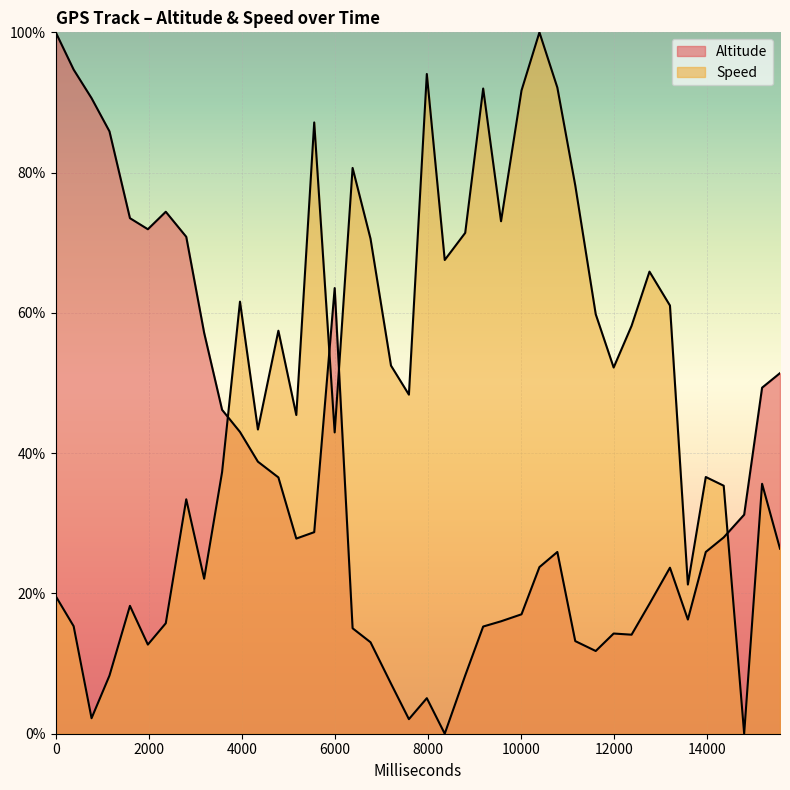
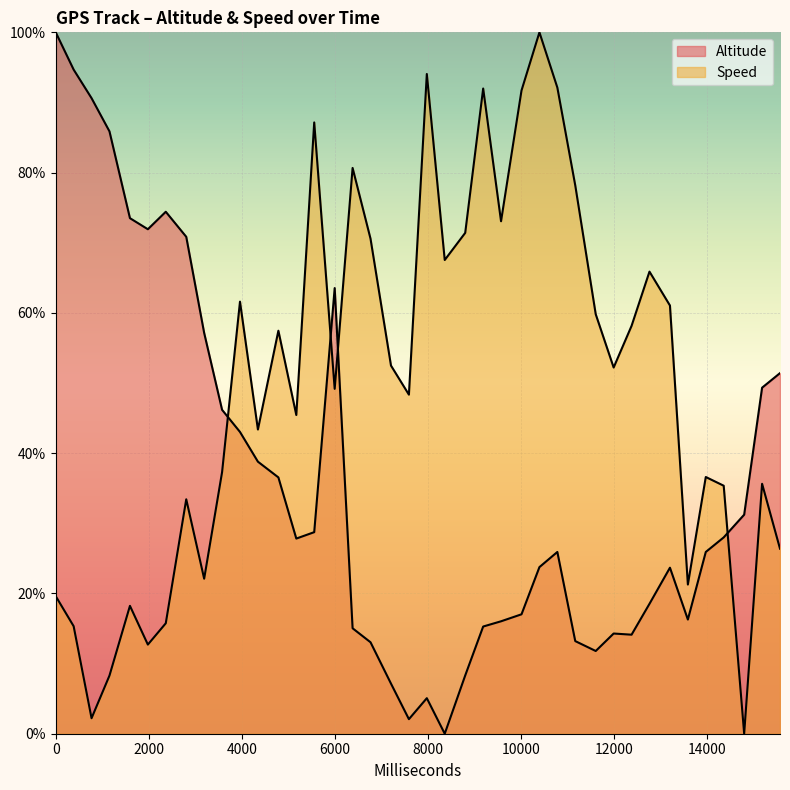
Speed, 6000: 43% -> 49%
